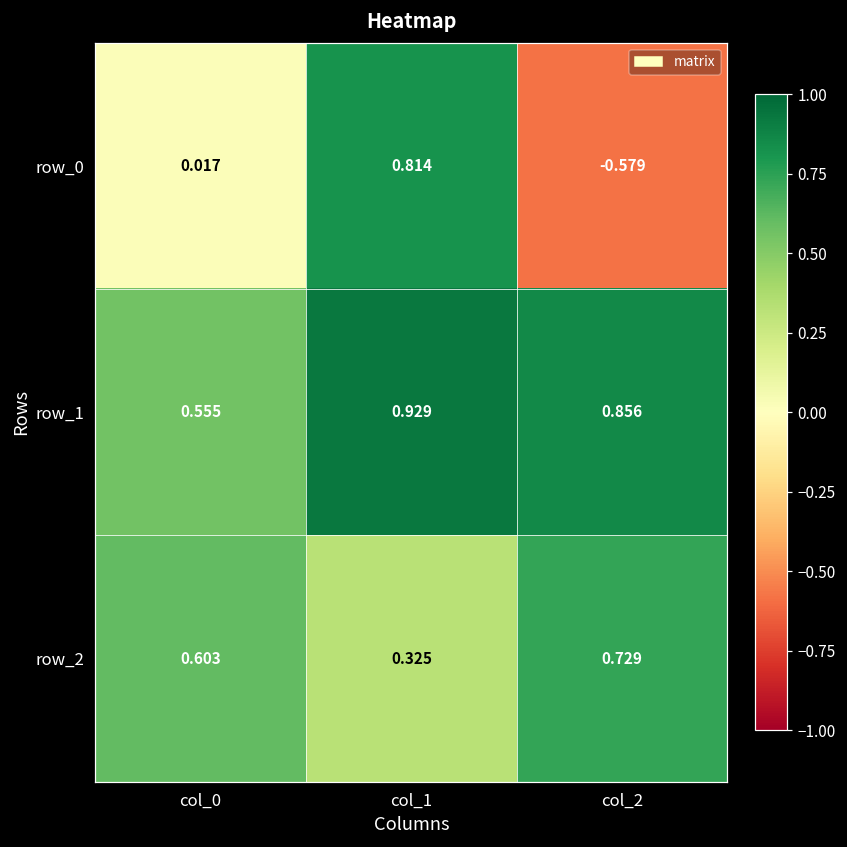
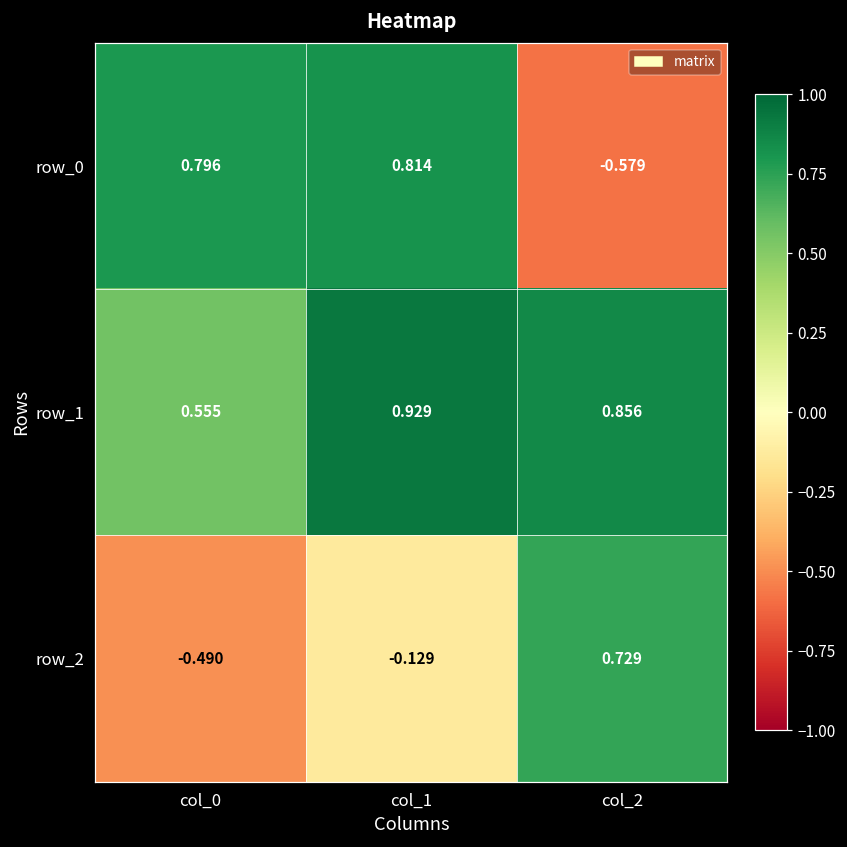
row_0, col_0: 0.017 -> 0.796
row_2, col_0: 0.603 -> -0.490
row_2, col_1: 0.325 -> -0.129
